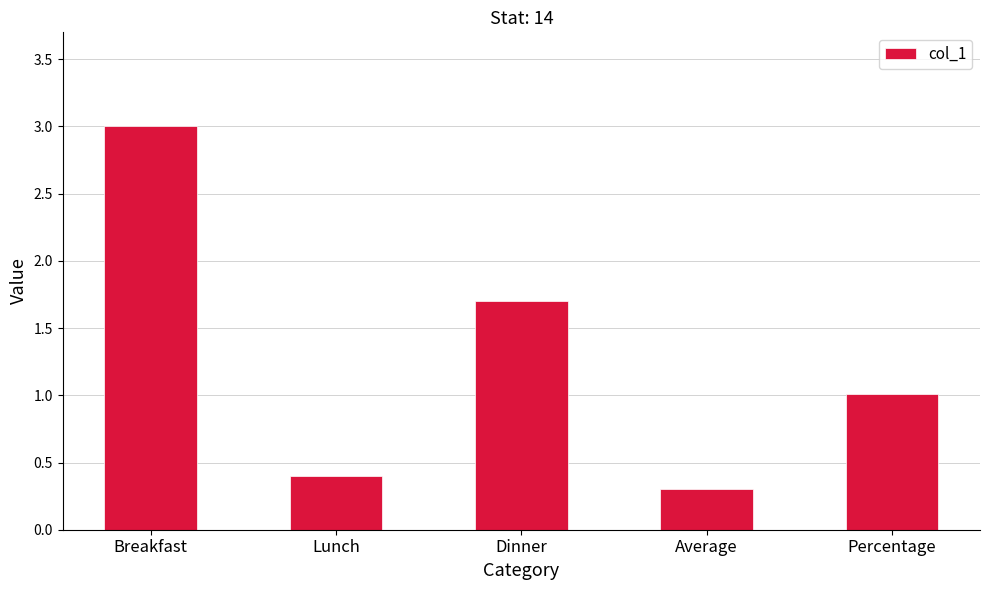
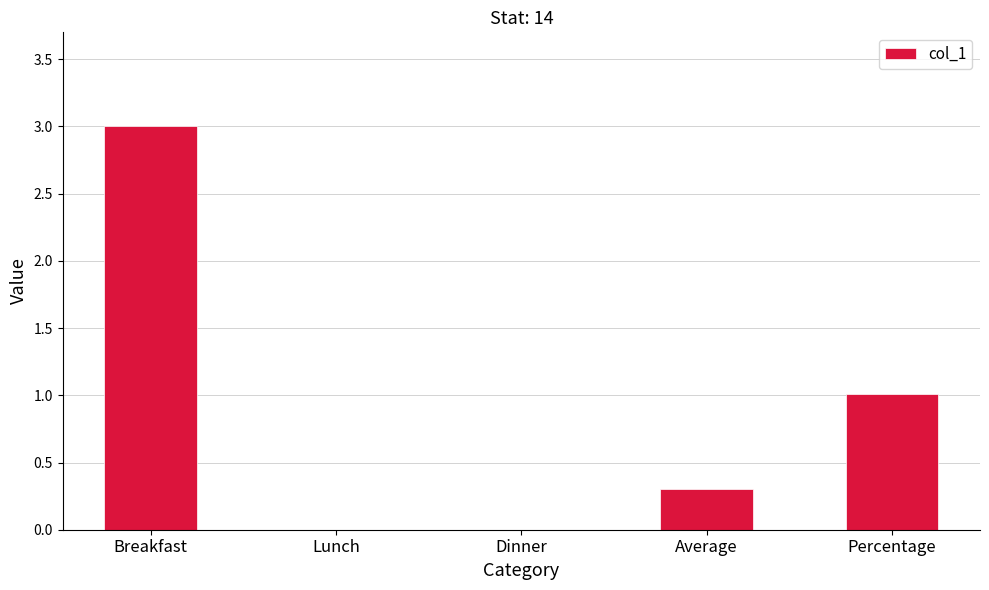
Lunch: 0.4 -> 0.0
Dinner: 1.7 -> 0.0
